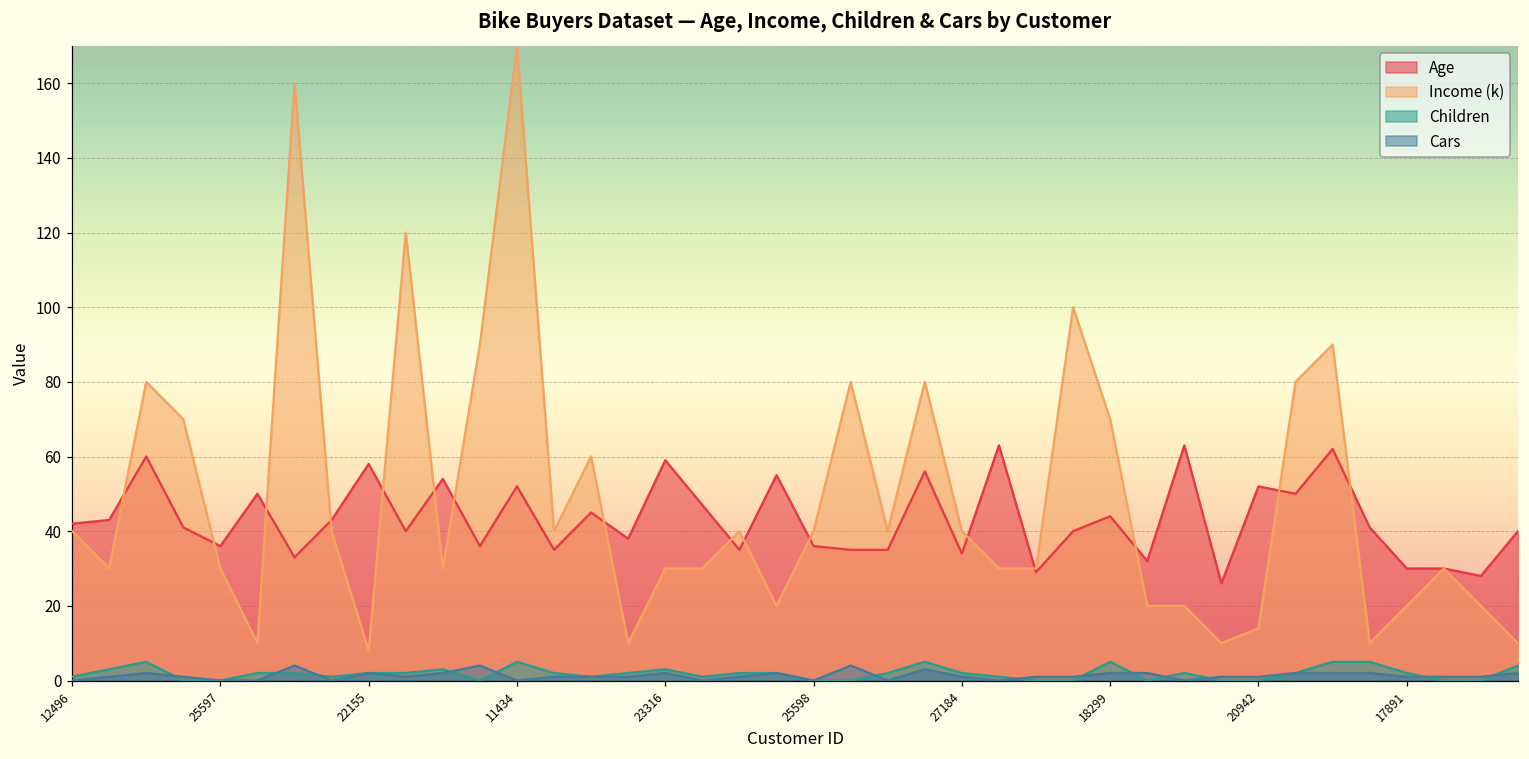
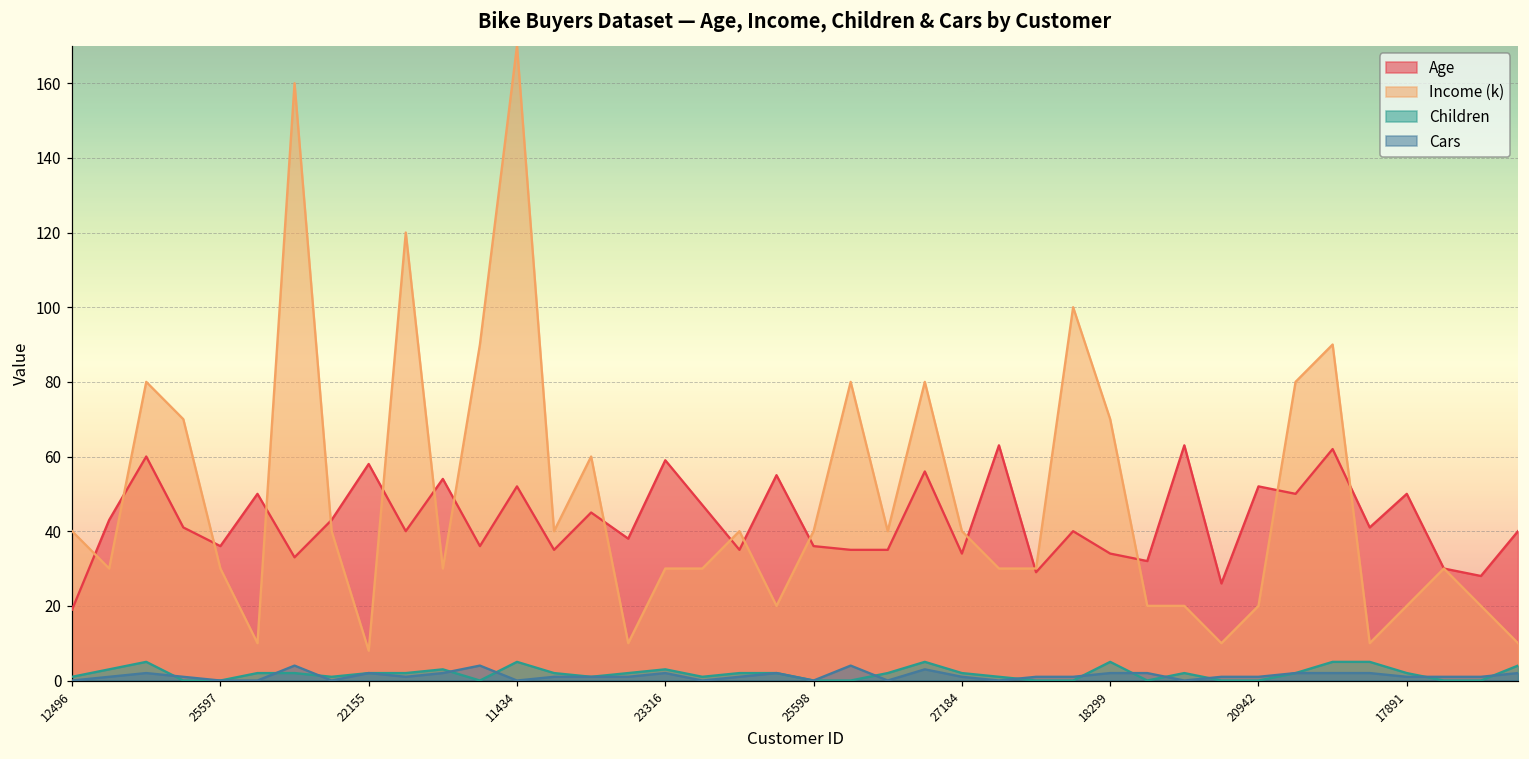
Age, 12496: 42 -> 19
Age, 18299: 44 -> 34
Income (k), 20942: 14 -> 20
Age, 17891: 30 -> 50
